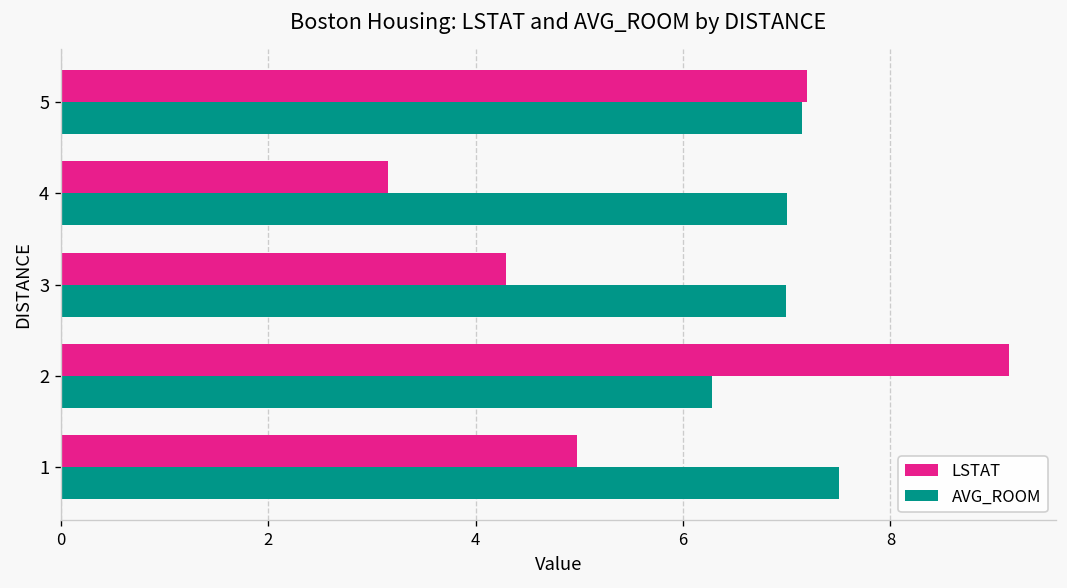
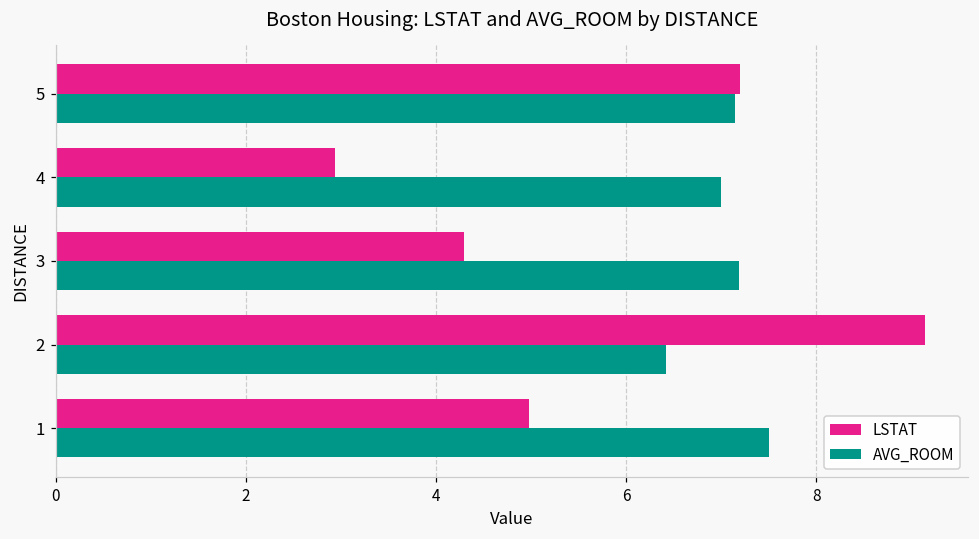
LSTAT, 4: 3.2 -> 2.9
AVG_ROOM, 3: 7.0 -> 7.2
AVG_ROOM, 2: 6.3 -> 6.4
